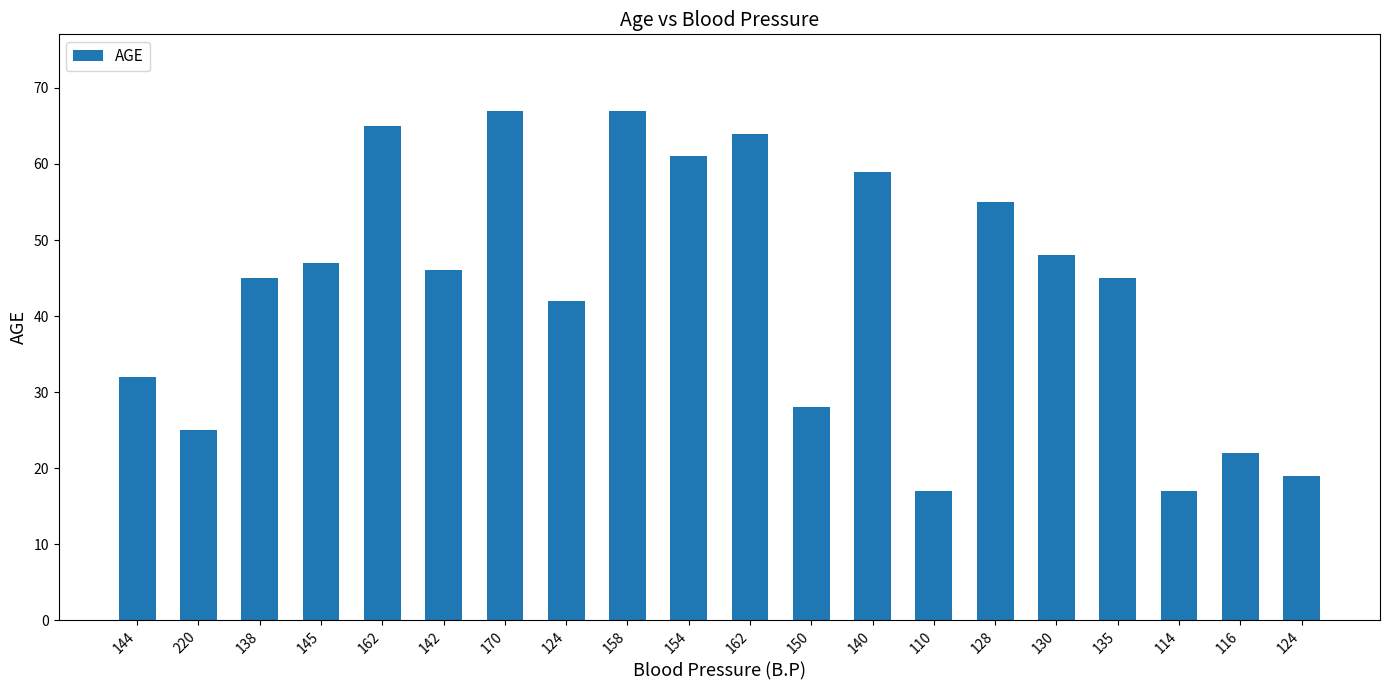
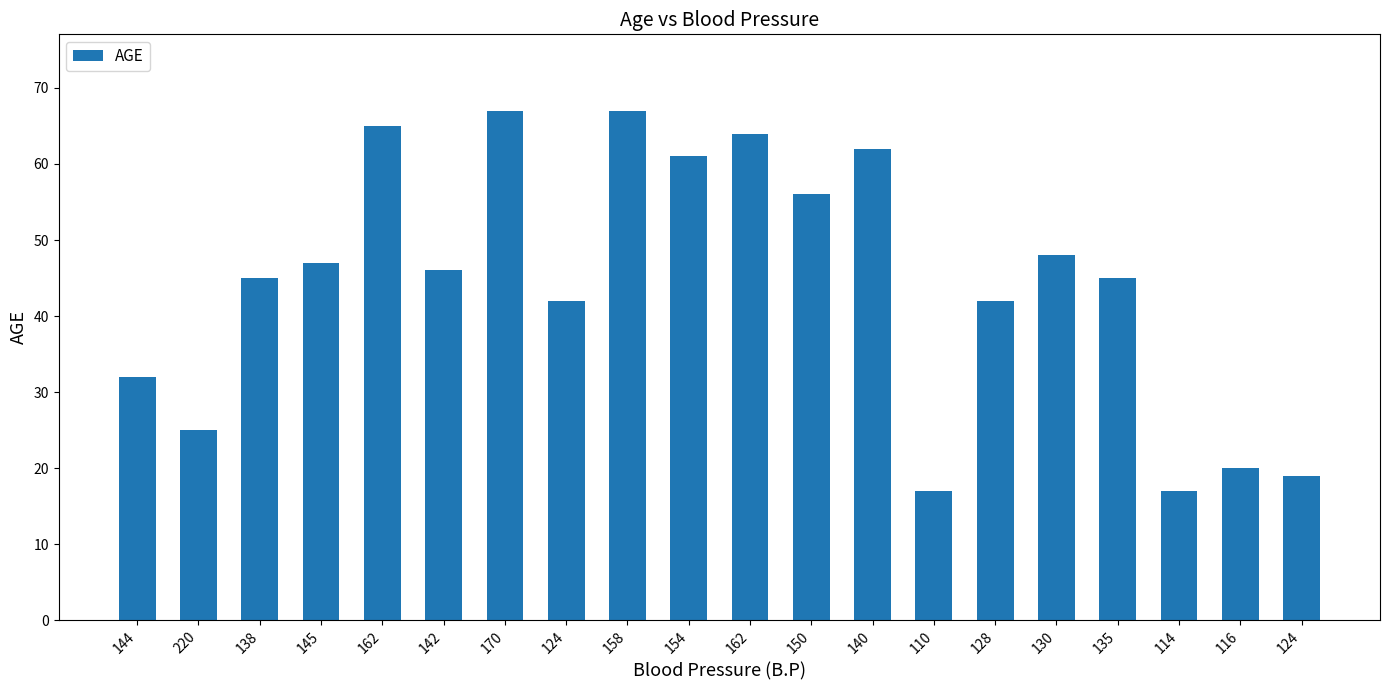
150: 28 -> 56
140: 59 -> 62
128: 55 -> 42
116: 22 -> 20
